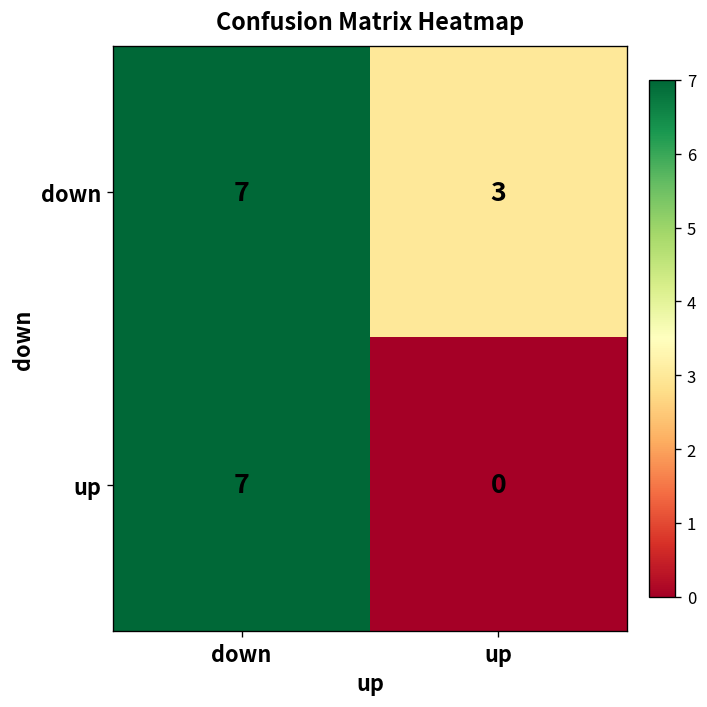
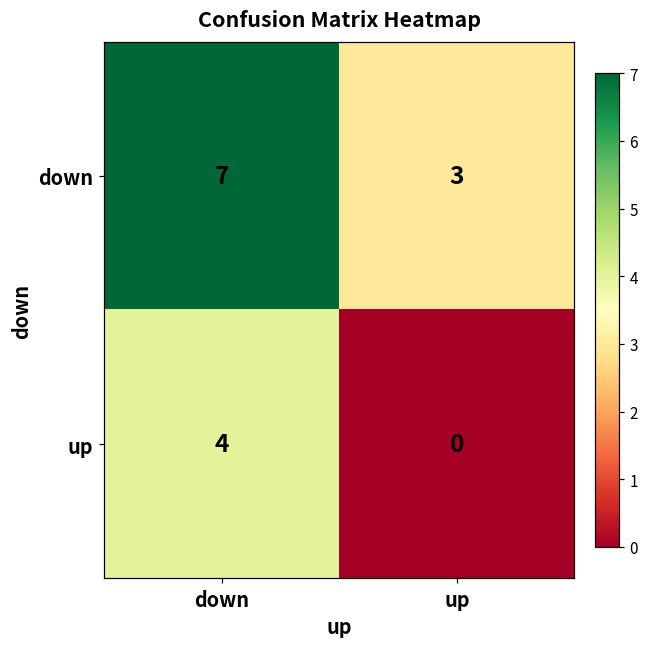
up, down: 7 -> 4
